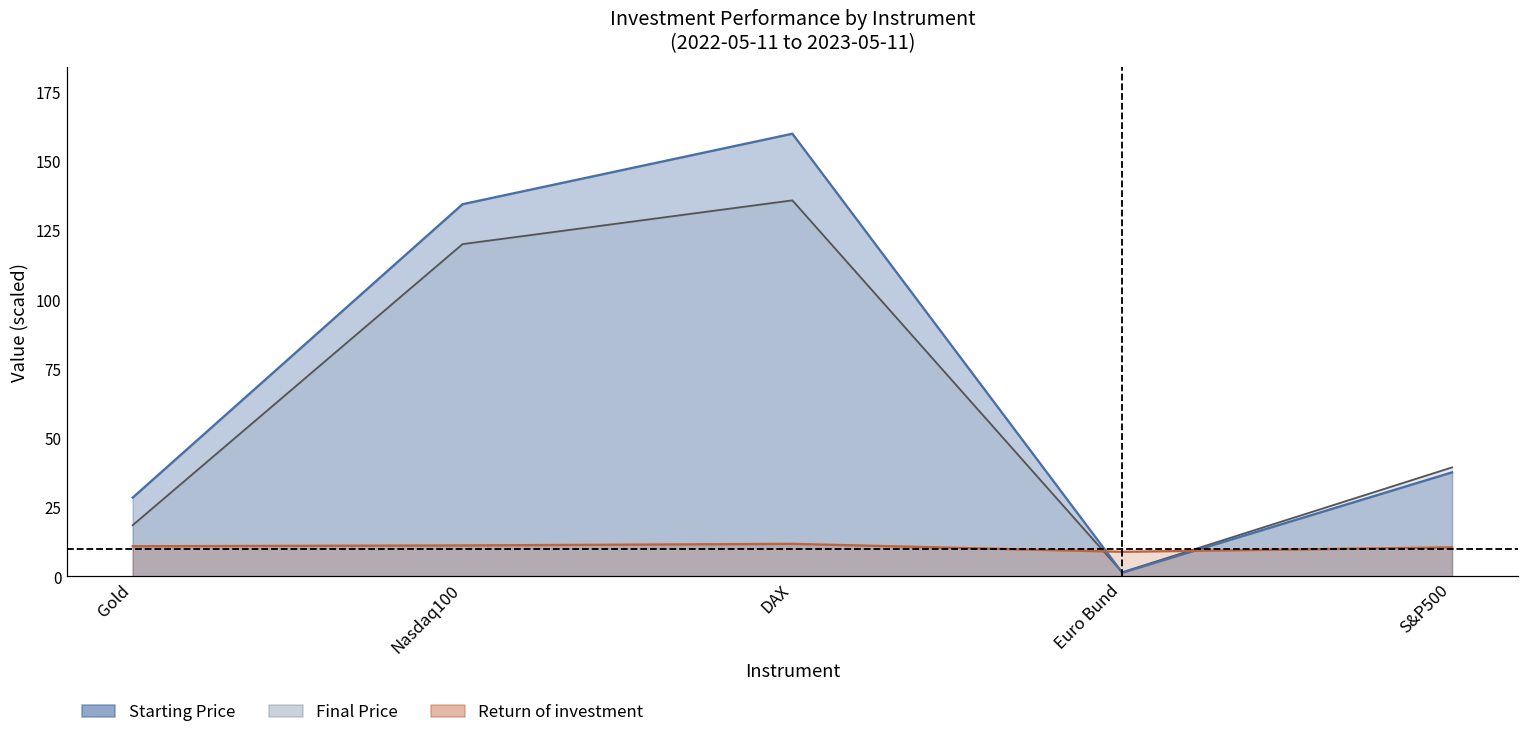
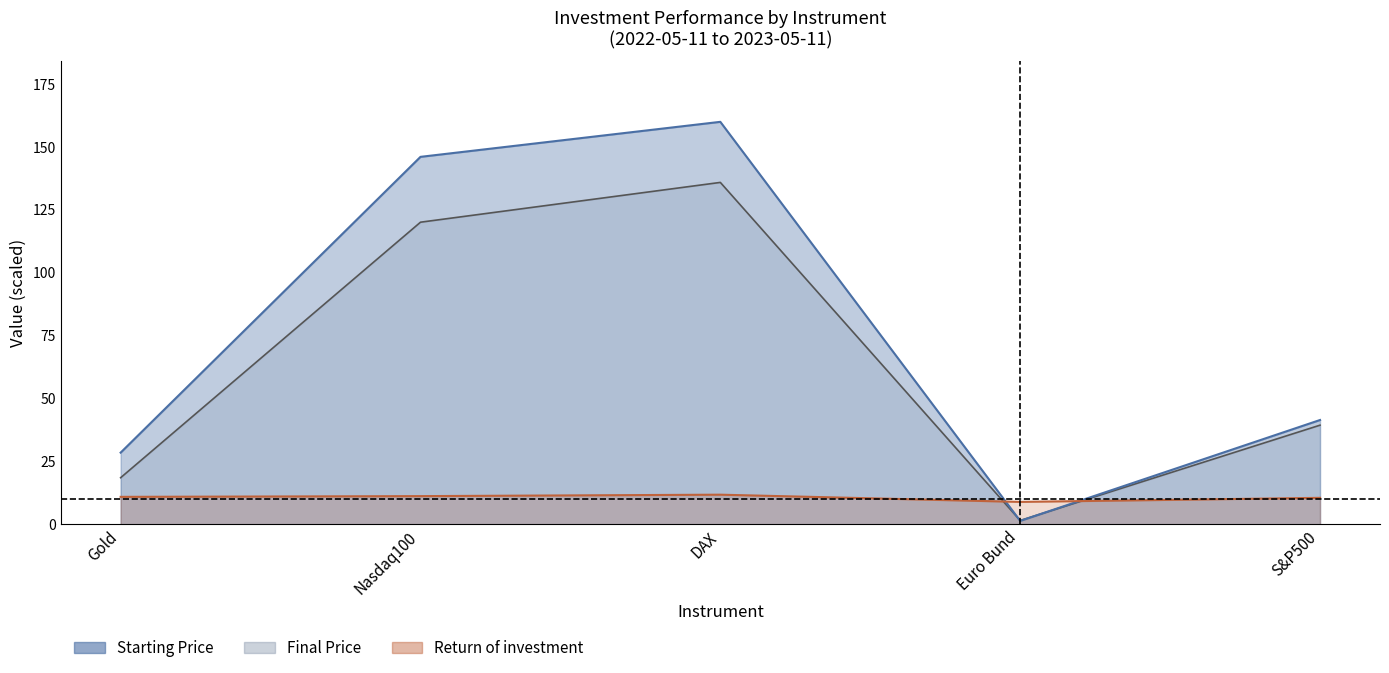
Final Price, Nasdaq100: 134 -> 146
Final Price, S&P500: 38 -> 41
